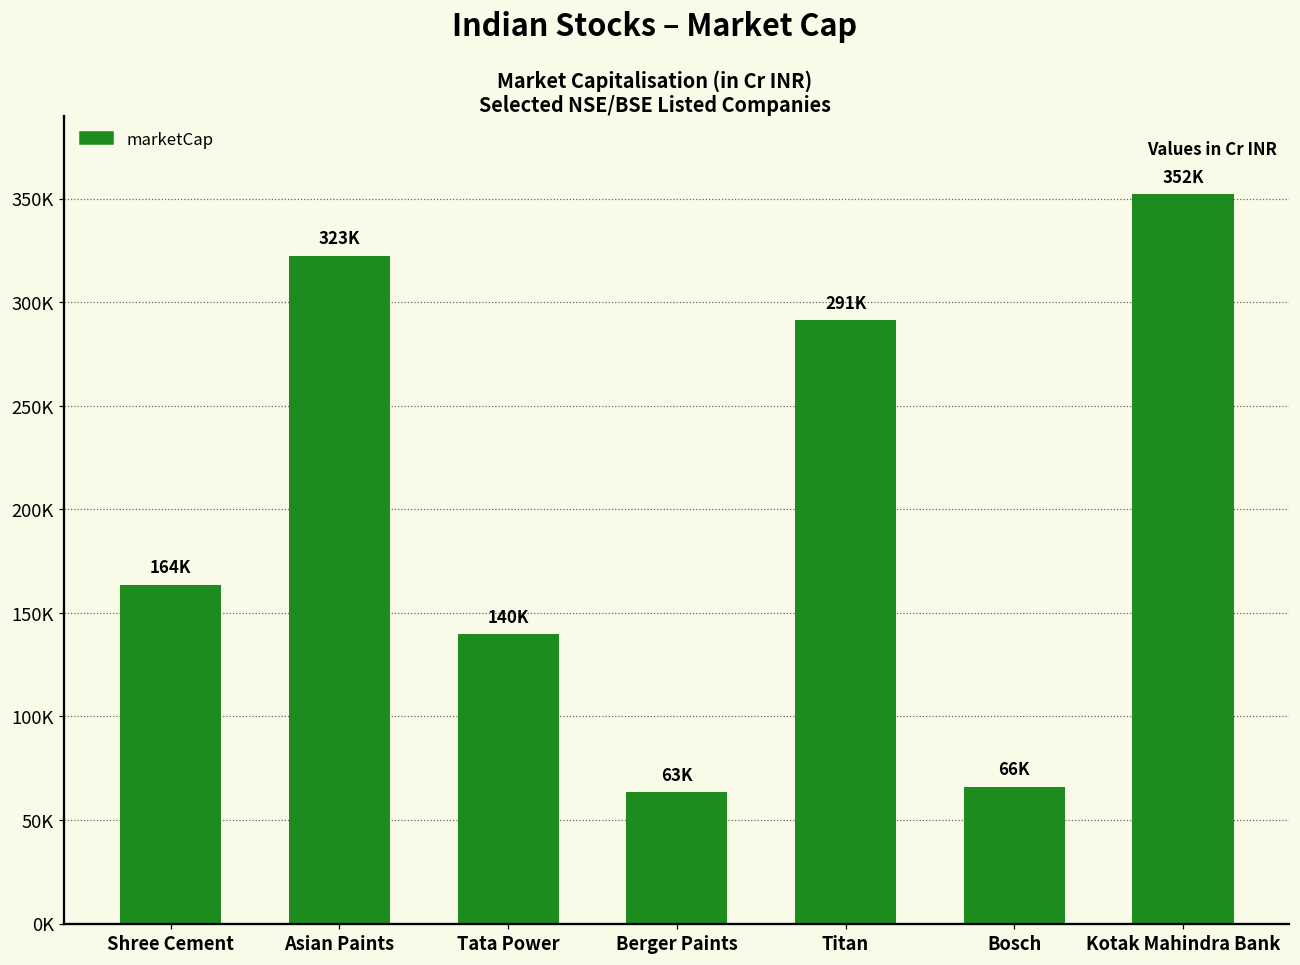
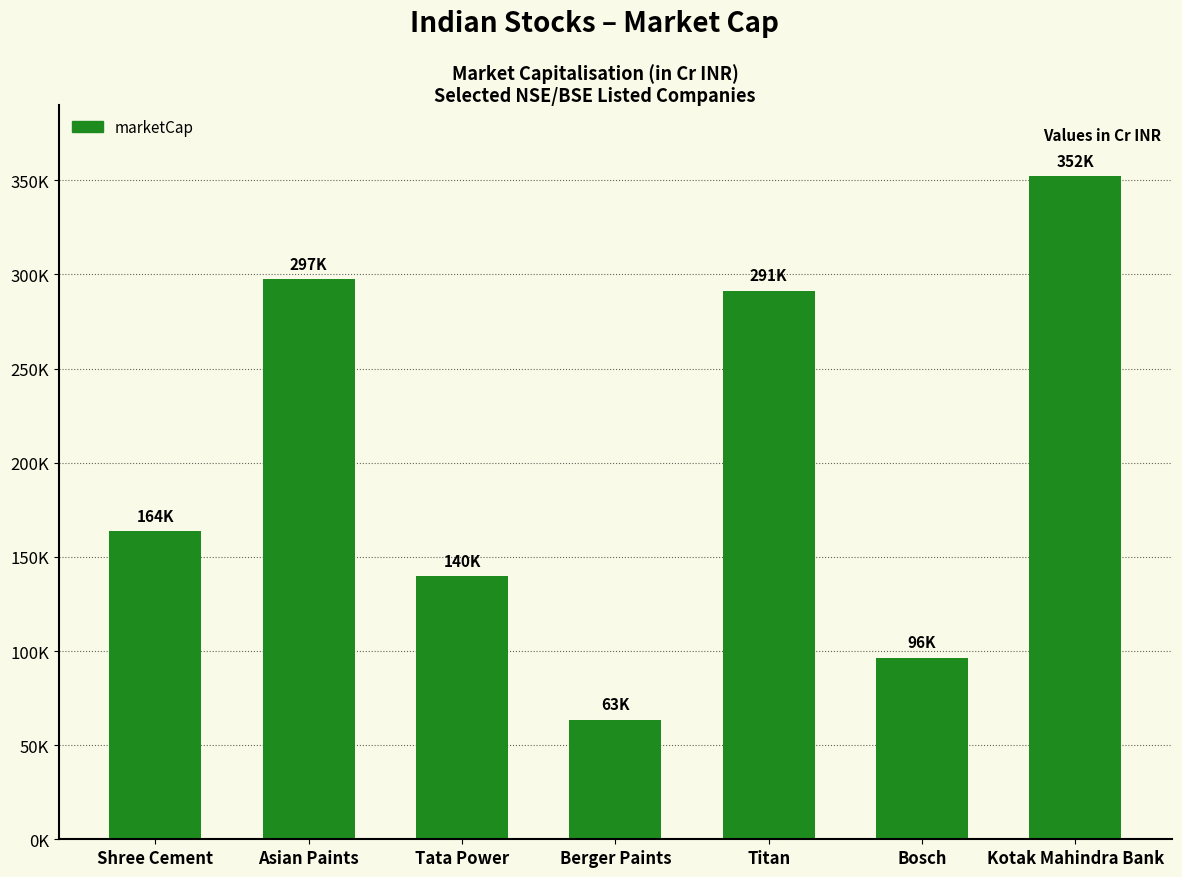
Asian Paints: 323K -> 297K
Bosch: 66K -> 96K
